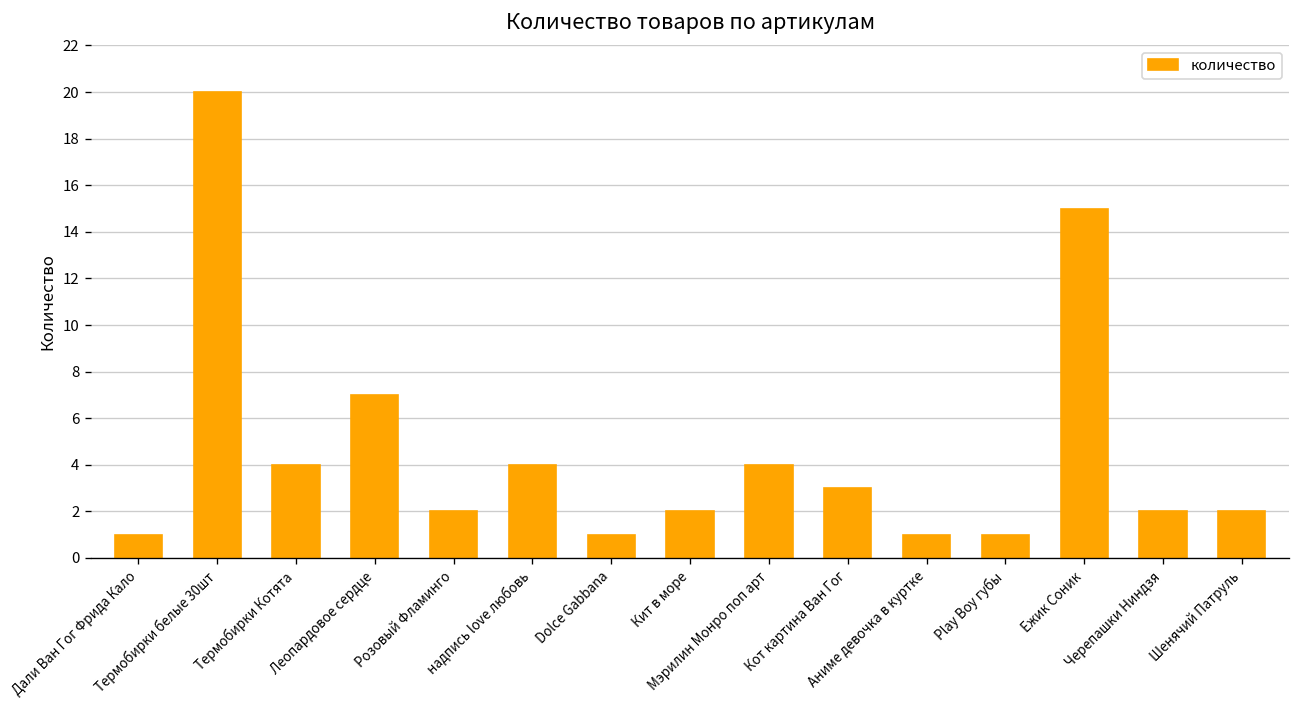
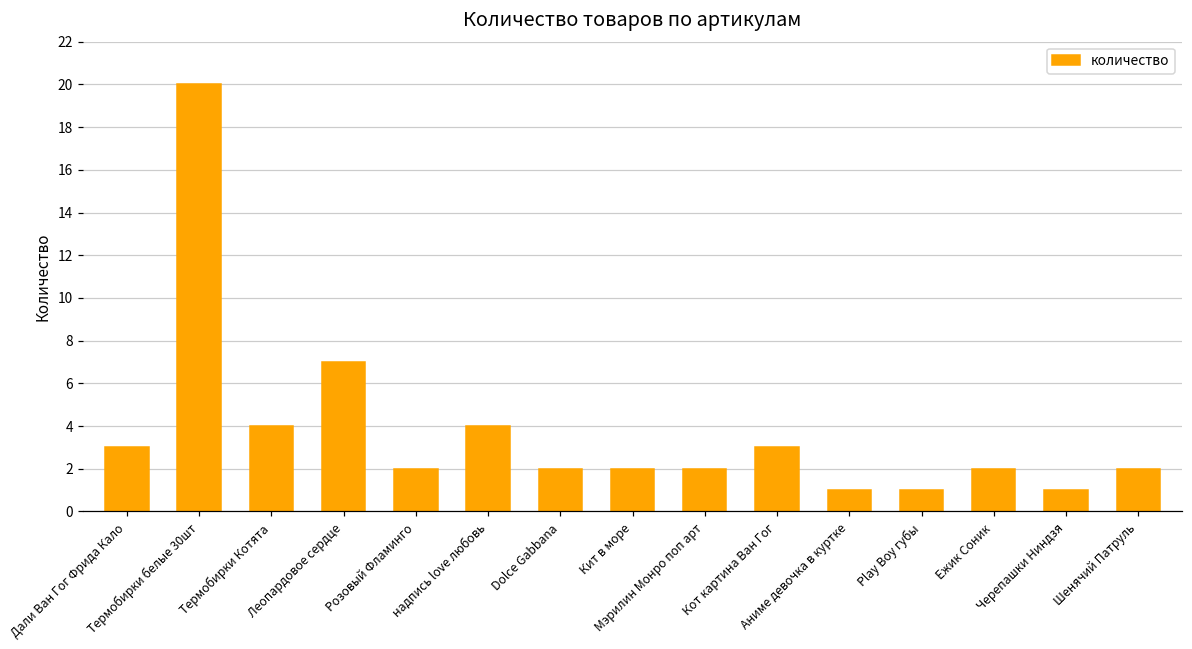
Дали Ван Гог Фрида Кало: 1 -> 3
Dolce Gabbana: 1 -> 2
Мэрилин Монро поп арт: 4 -> 2
Ежик Соник: 15 -> 2
Черепашки Ниндзя: 2 -> 1
